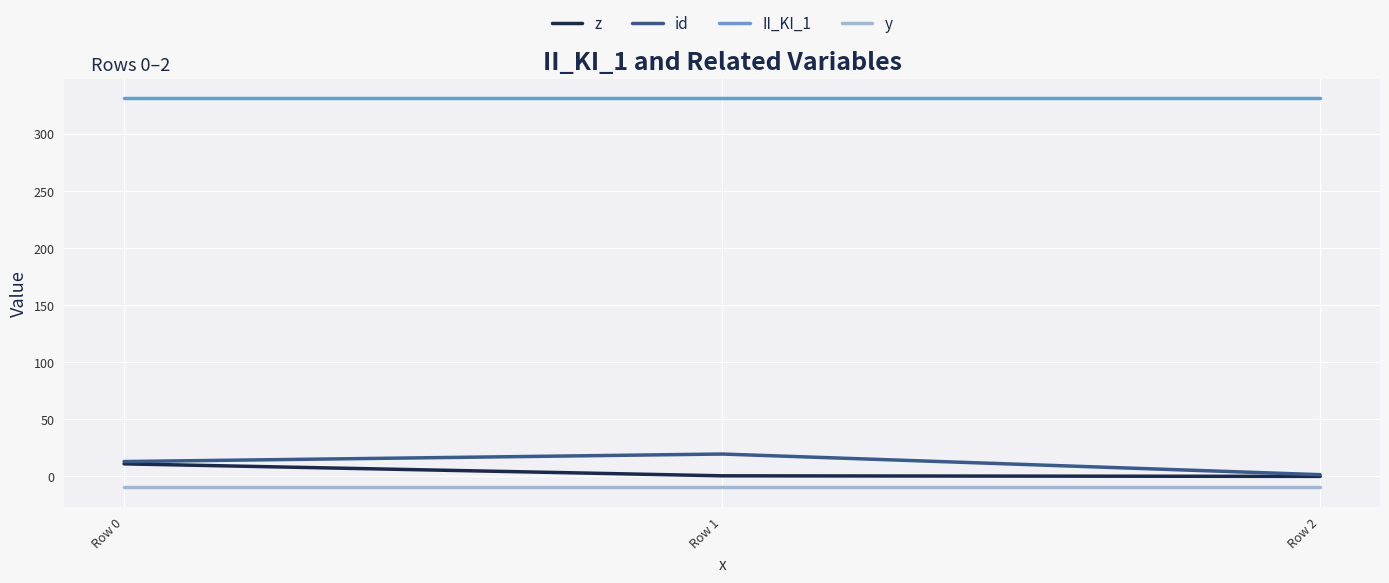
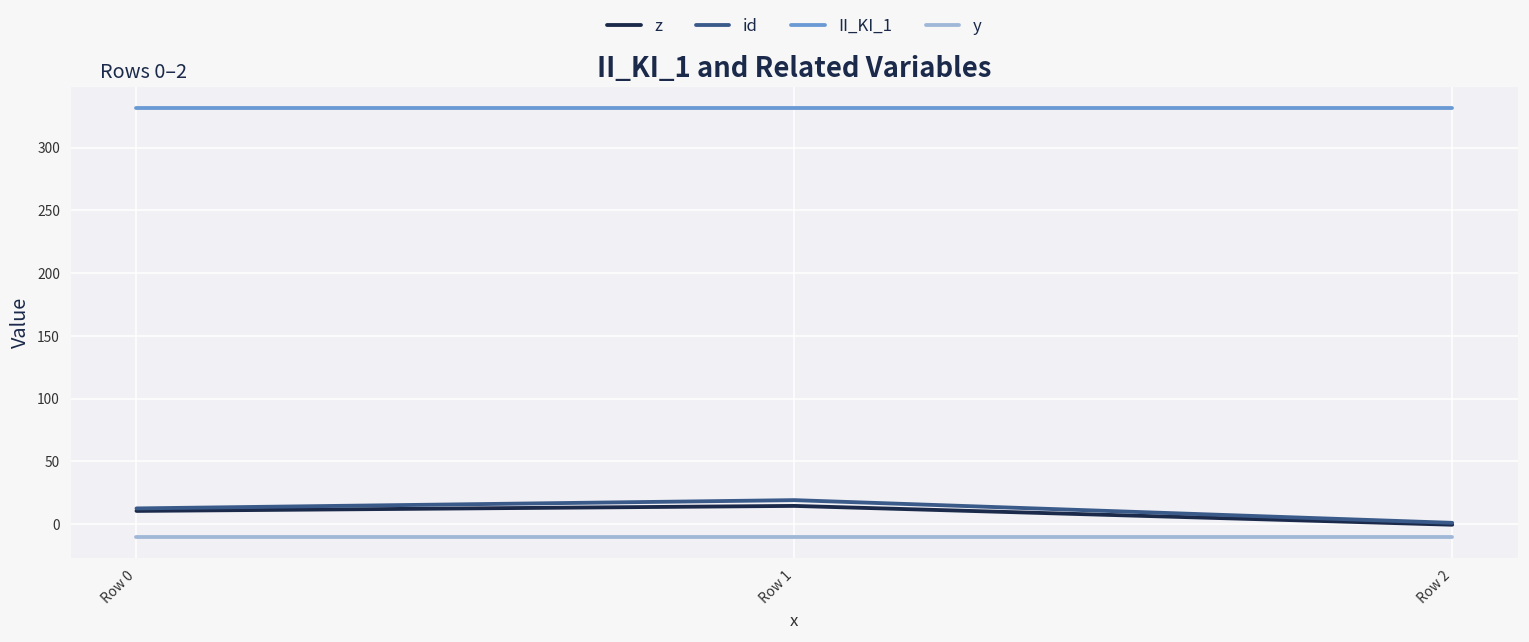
z, Row 1: 0 -> 15
